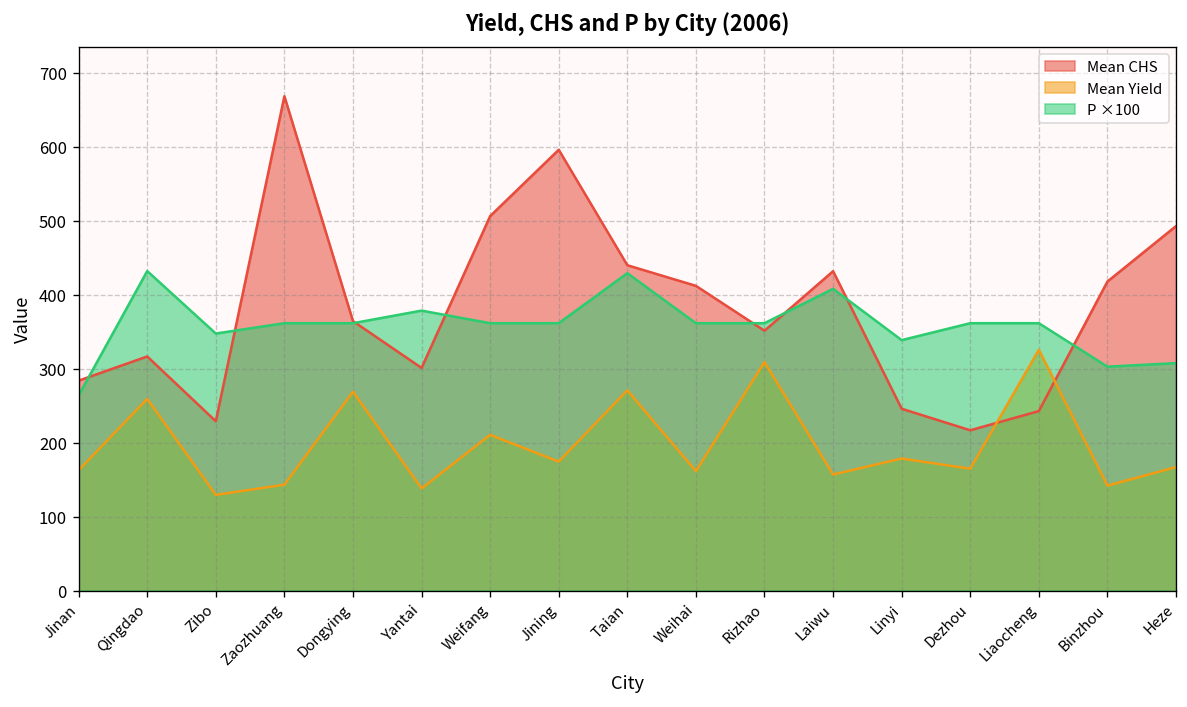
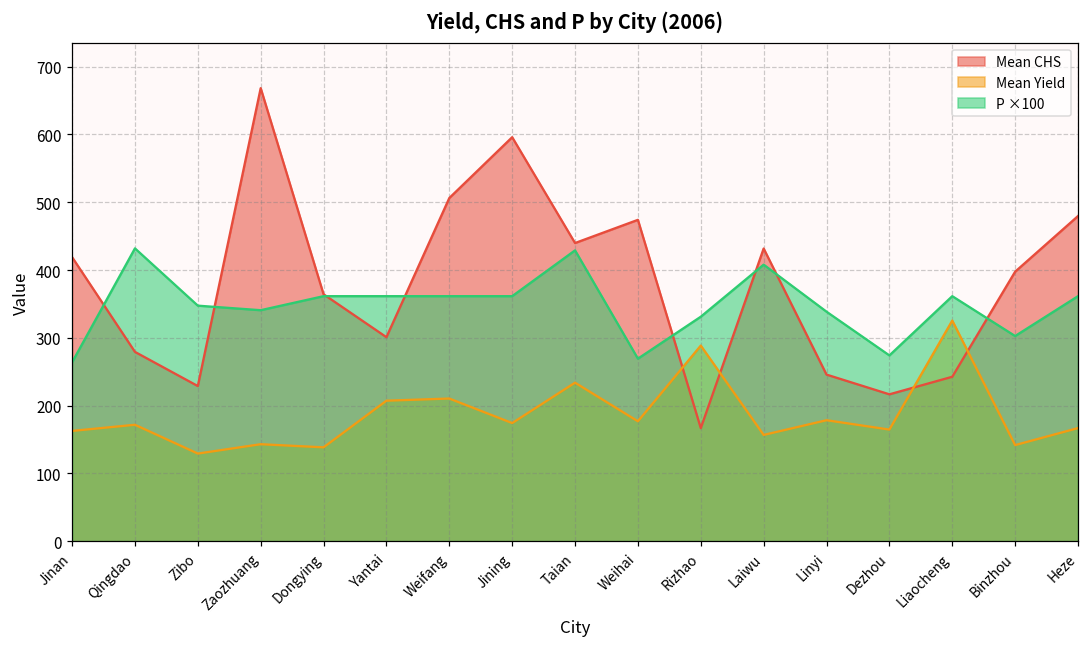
Mean CHS, Jinan: 280 -> 420
Mean CHS, Qingdao: 320 -> 280
Mean Yield, Qingdao: 260 -> 170
P ×100, Zaozhuang: 360 -> 340
Mean Yield, Dongying: 270 -> 140
Mean Yield, Yantai: 140 -> 210
P ×100, Yantai: 380 -> 360
Mean Yield, Taian: 270 -> 230
Mean CHS, Weihai: 410 -> 470
Mean Yield, Weihai: 160 -> 180
P ×100, Weihai: 360 -> 270
Mean CHS, Rizhao: 350 -> 170
Mean Yield, Rizhao: 310 -> 290
P ×100, Rizhao: 360 -> 330
P ×100, Dezhou: 360 -> 270
Mean CHS, Binzhou: 420 -> 400
Mean CHS, Heze: 490 -> 480
P ×100, Heze: 310 -> 360
